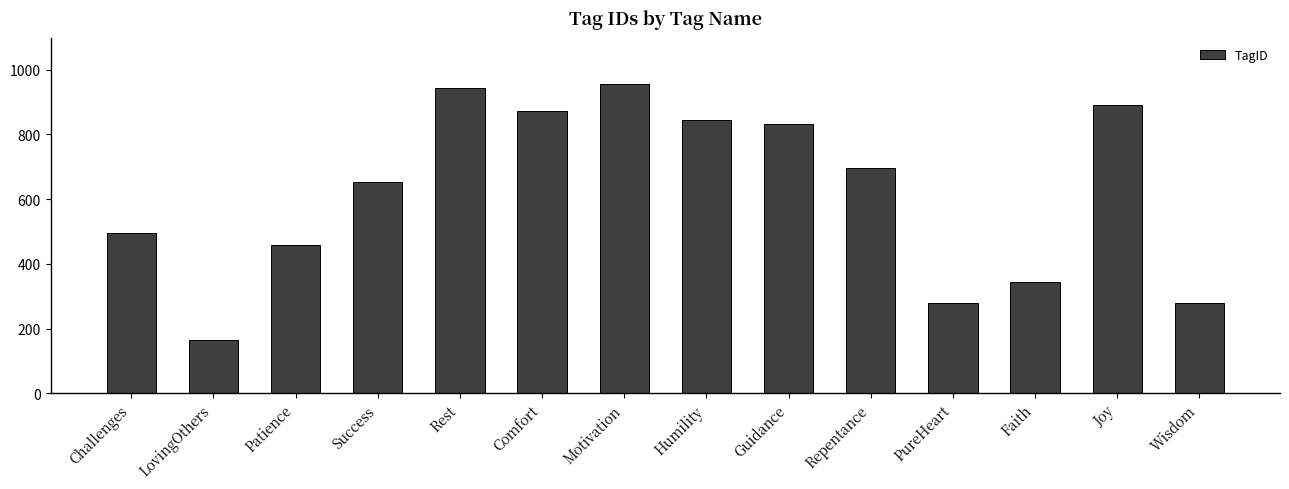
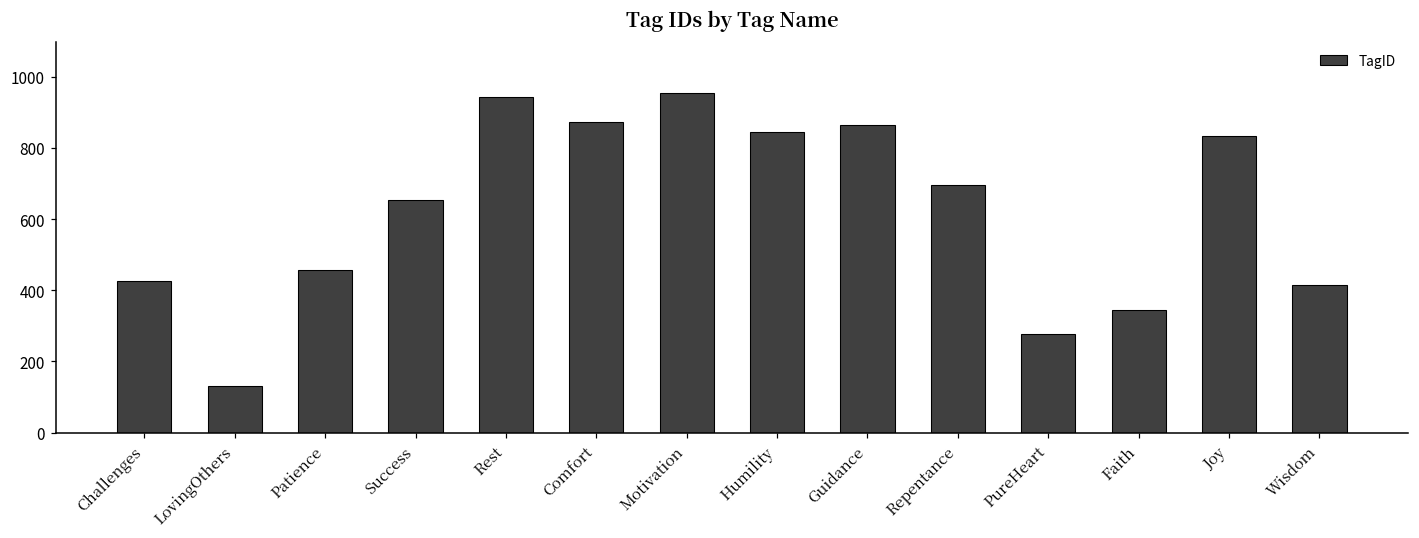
Challenges: 490 -> 430
LovingOthers: 170 -> 130
Guidance: 830 -> 860
Joy: 890 -> 830
Wisdom: 280 -> 420
